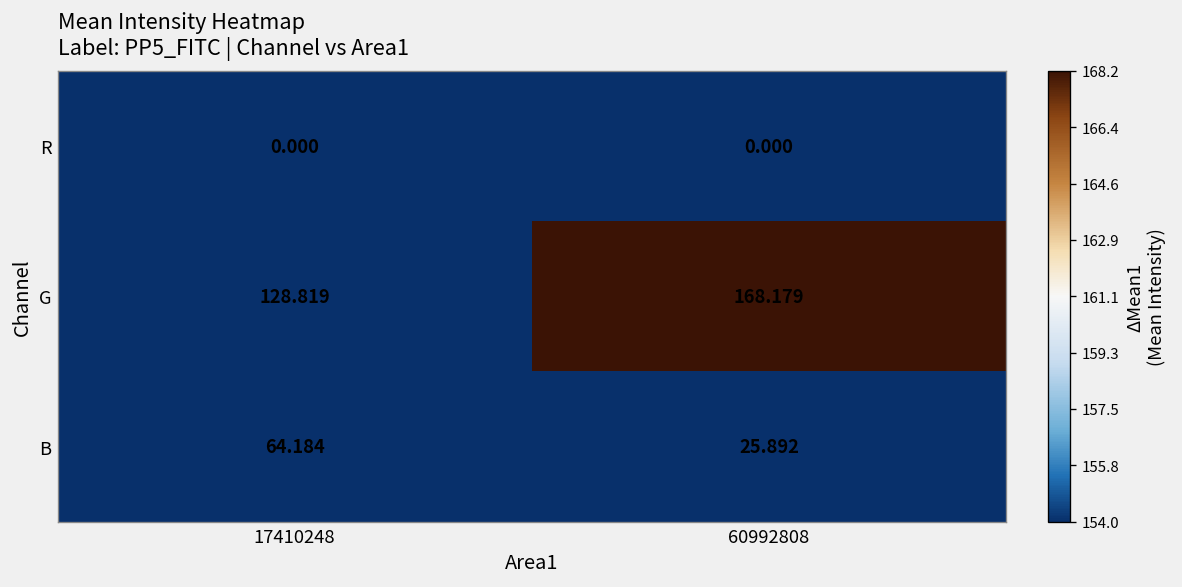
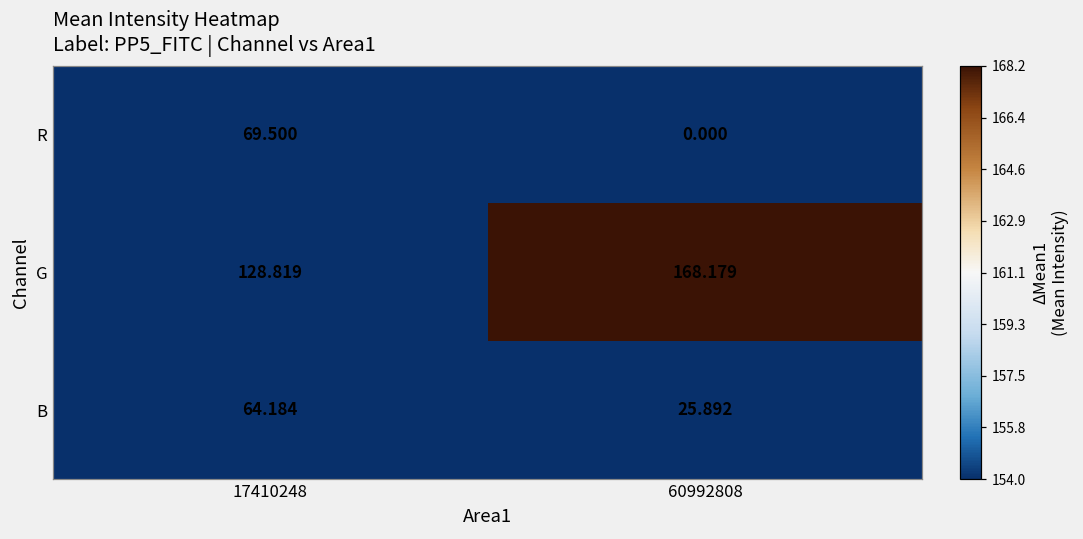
R, 17410248: 0.000 -> 69.500
